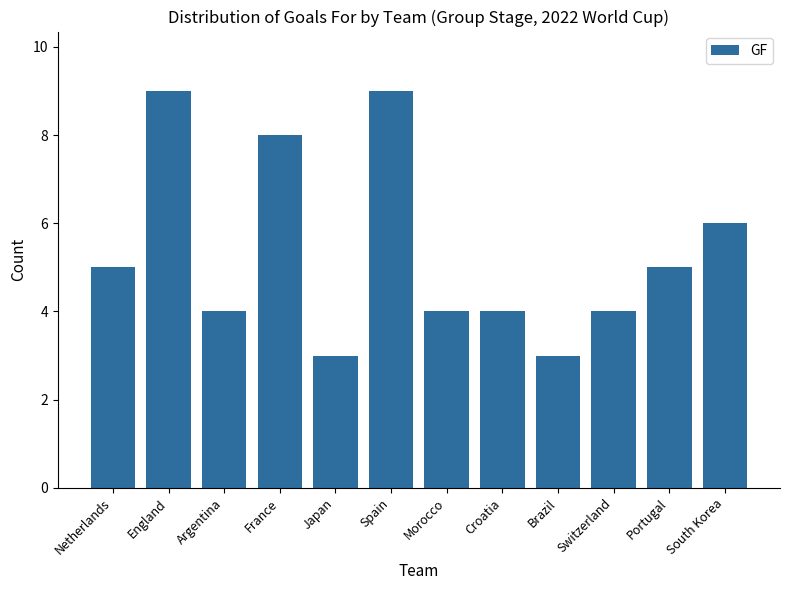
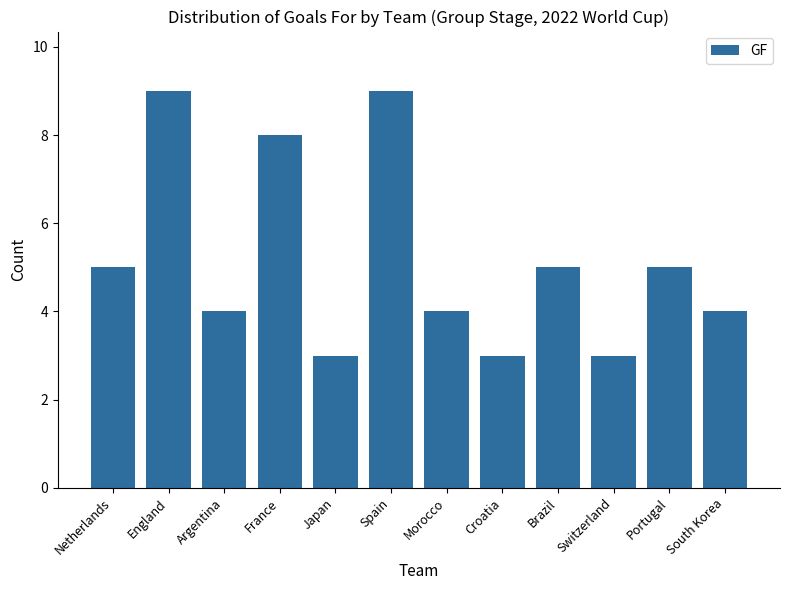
Croatia: 4 -> 3
Brazil: 3 -> 5
Switzerland: 4 -> 3
South Korea: 6 -> 4
